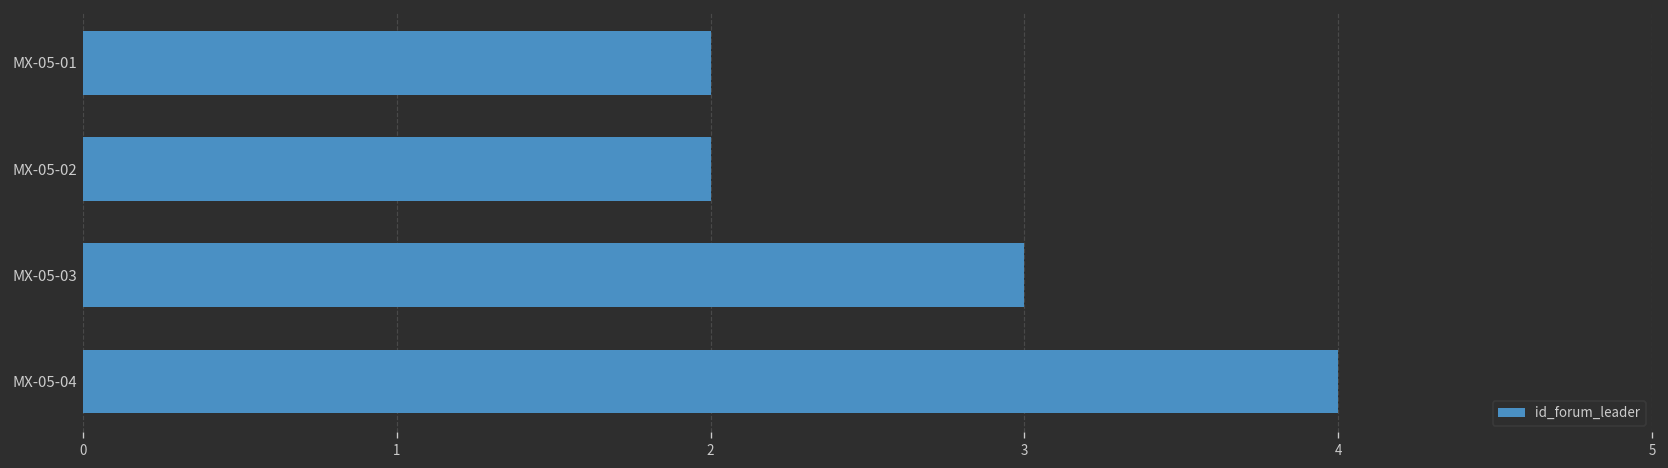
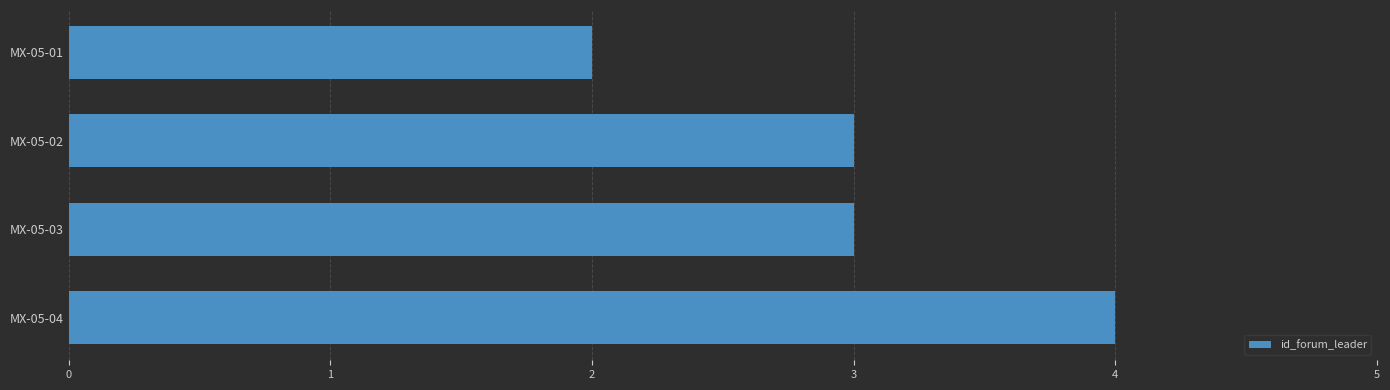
MX-05-02: 2 -> 3
